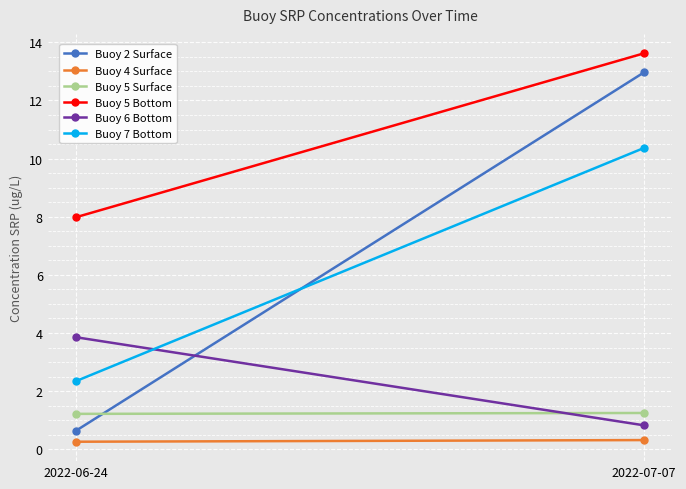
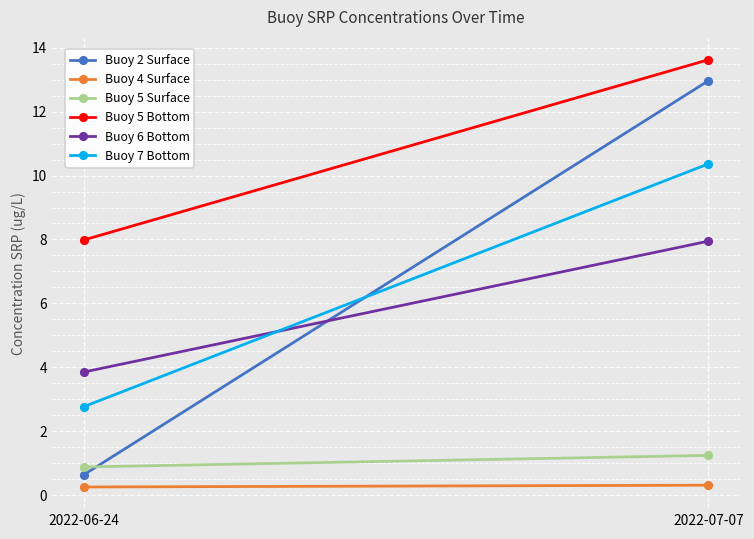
Buoy 5 Surface, 2022-06-24: 1.2 -> 0.9
Buoy 7 Bottom, 2022-06-24: 2.3 -> 2.8
Buoy 6 Bottom, 2022-07-07: 0.8 -> 7.9
